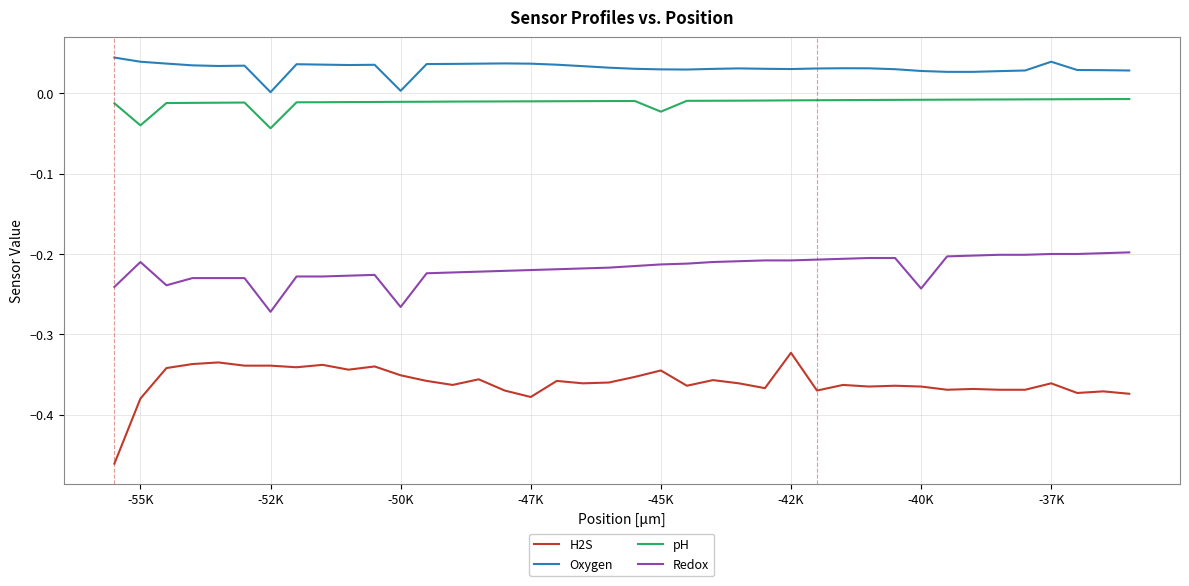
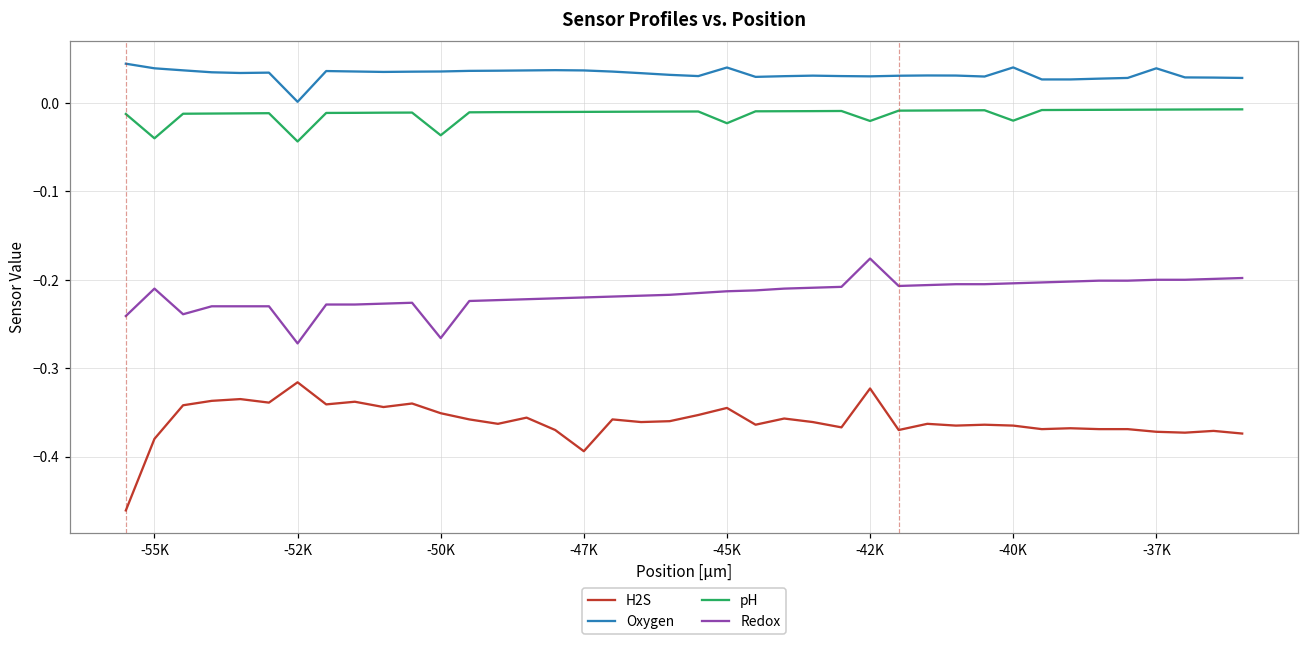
H2S, -52K: -0.34 -> -0.32
Oxygen, -50K: 0.00 -> 0.04
pH, -50K: -0.01 -> -0.04
H2S, -47K: -0.38 -> -0.39
Oxygen, -45K: 0.03 -> 0.04
pH, -42K: -0.01 -> -0.02
Redox, -42K: -0.21 -> -0.18
Oxygen, -40K: 0.03 -> 0.04
pH, -40K: -0.01 -> -0.02
Redox, -40K: -0.24 -> -0.20
H2S, -37K: -0.36 -> -0.37
